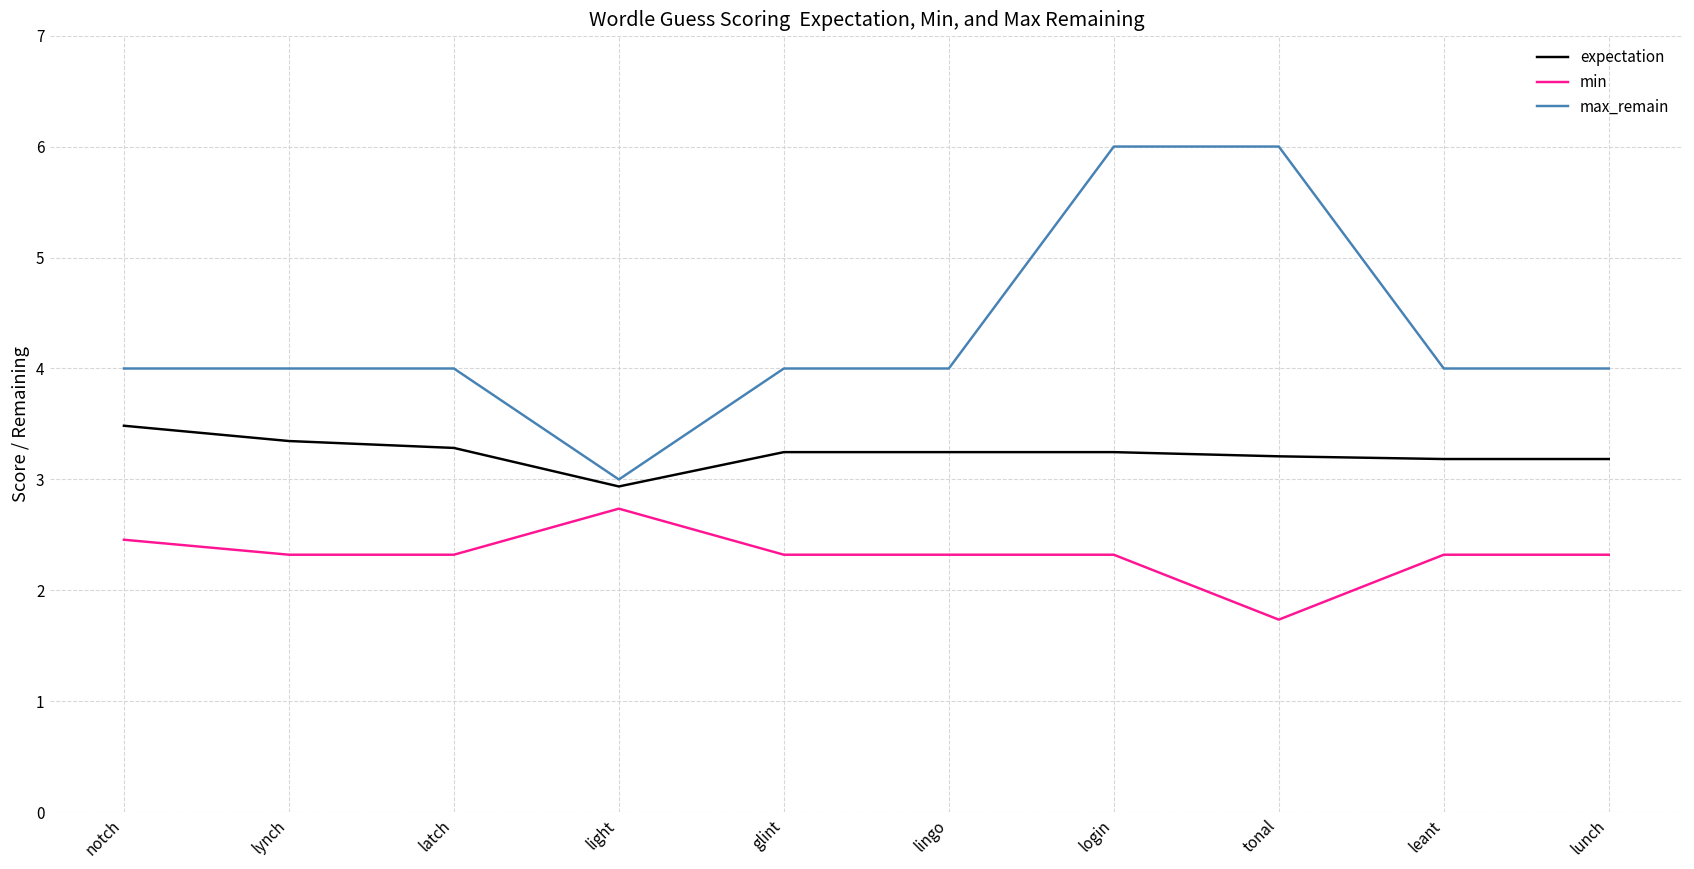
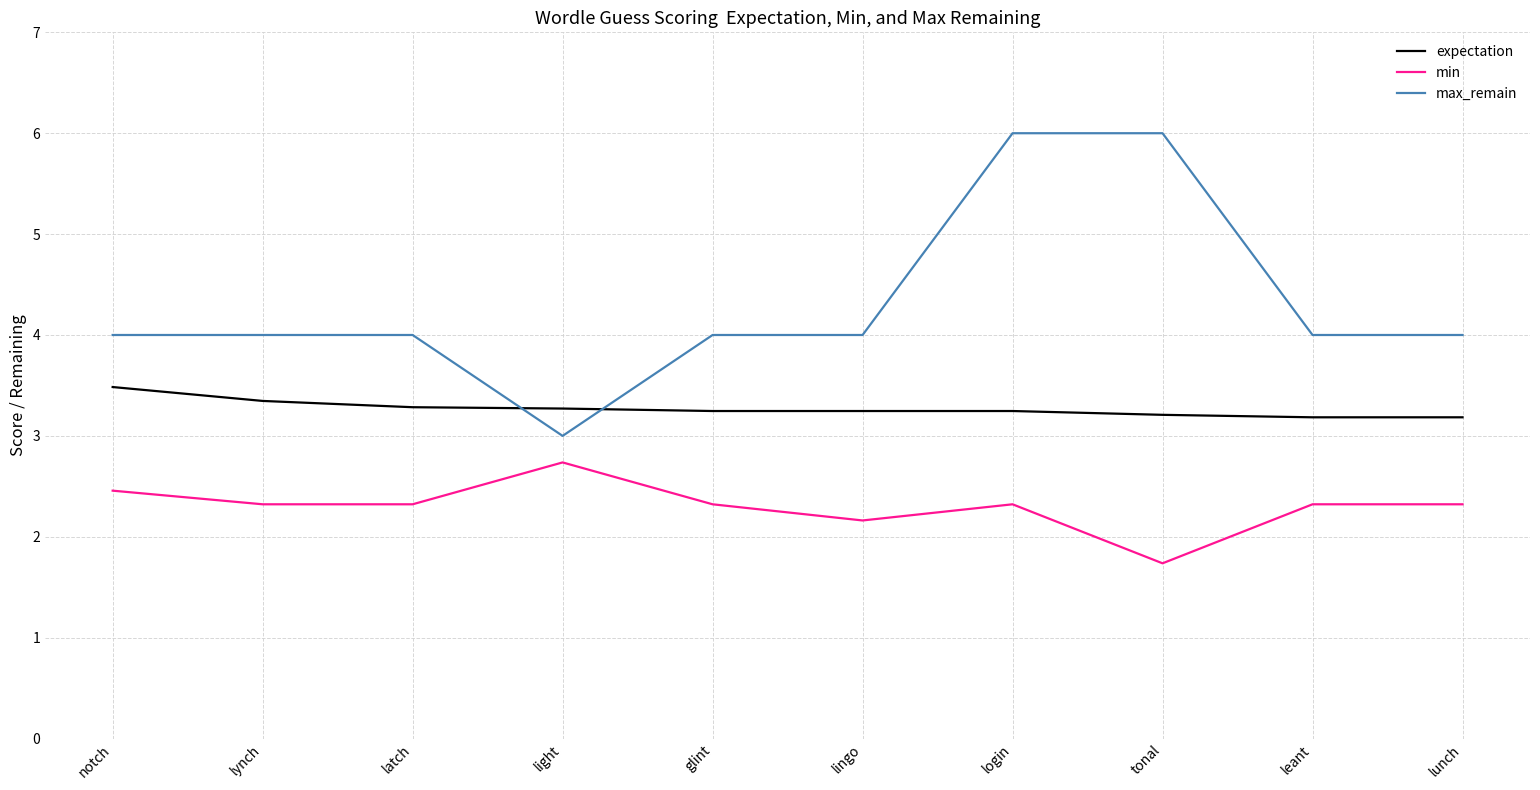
expectation, light: 2.94 -> 3.27
min, lingo: 2.32 -> 2.16
